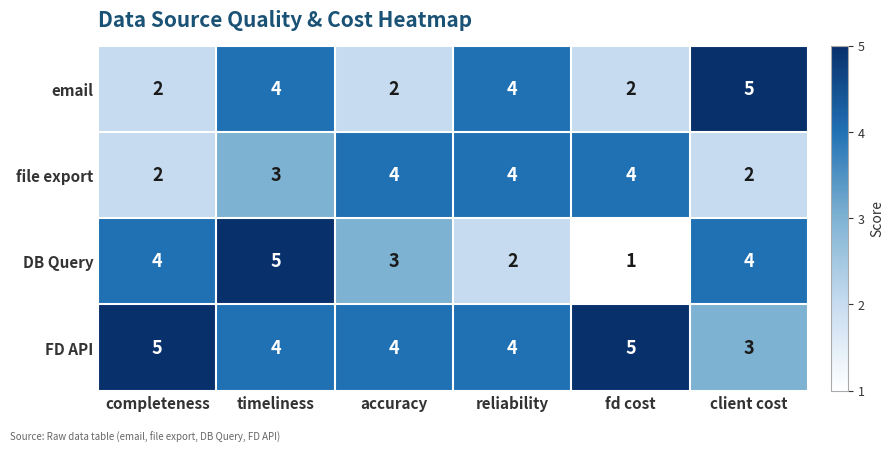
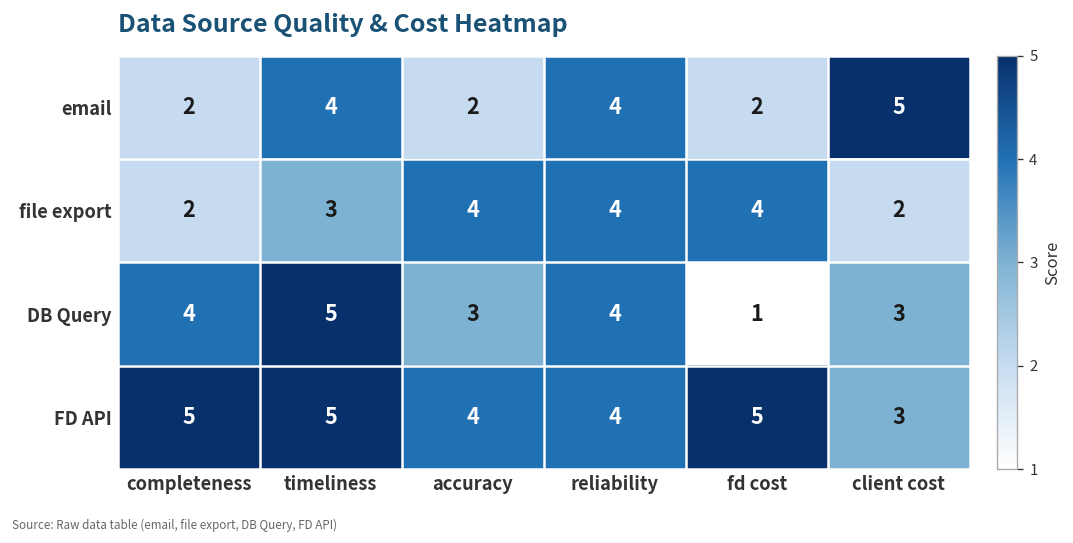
DB Query, reliability: 2 -> 4
DB Query, client cost: 4 -> 3
FD API, timeliness: 4 -> 5
